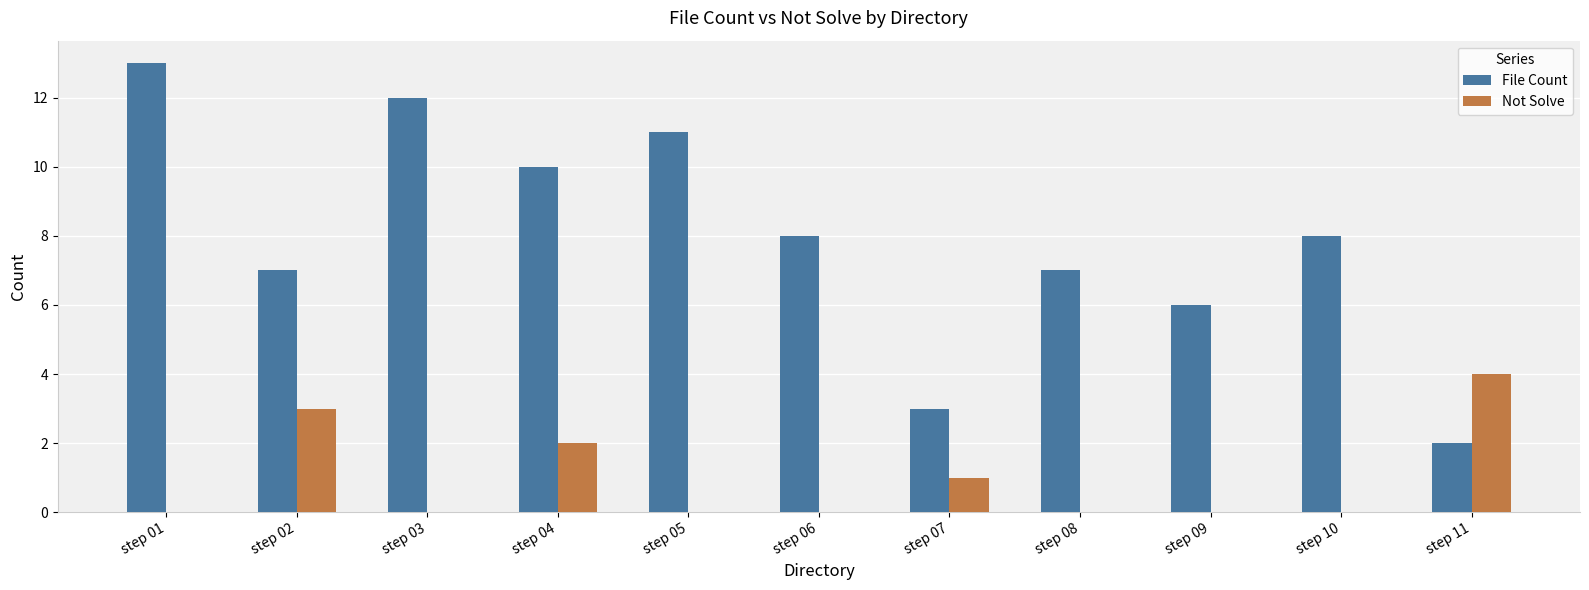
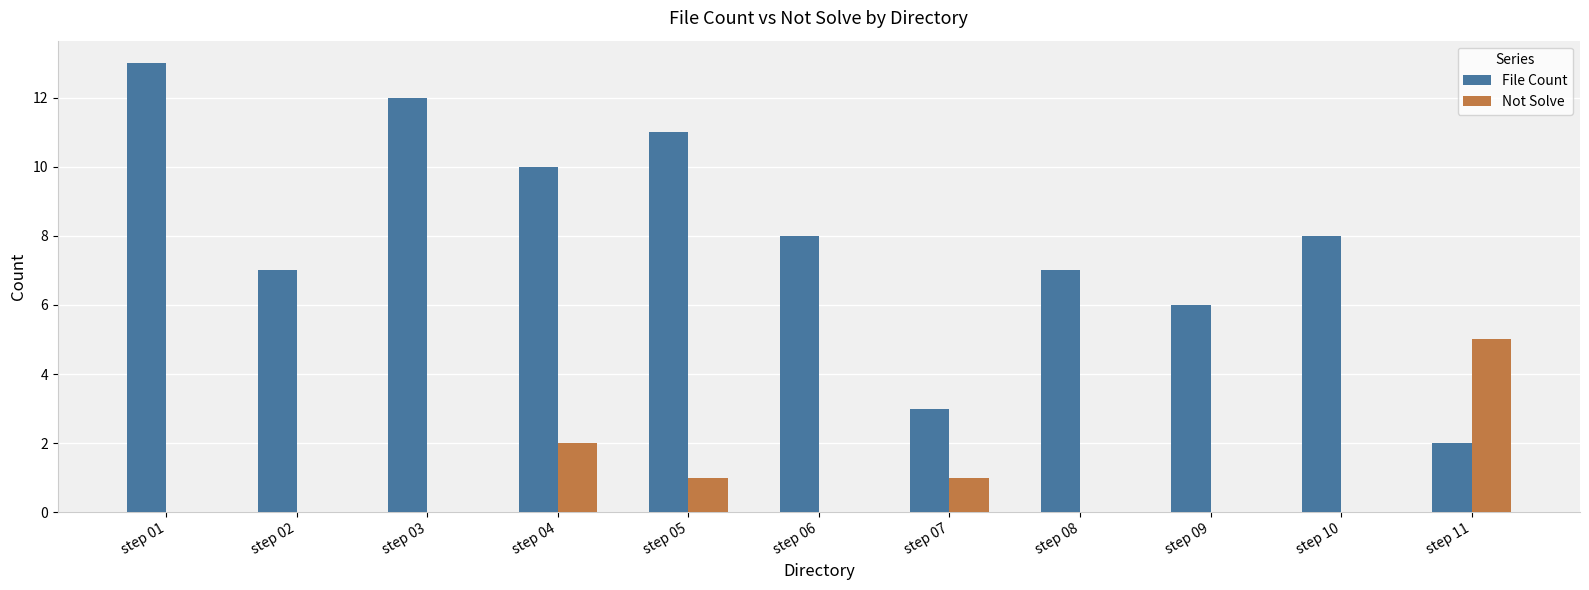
Not Solve, step 02: 3 -> 0
Not Solve, step 05: 0 -> 1
Not Solve, step 11: 4 -> 5
